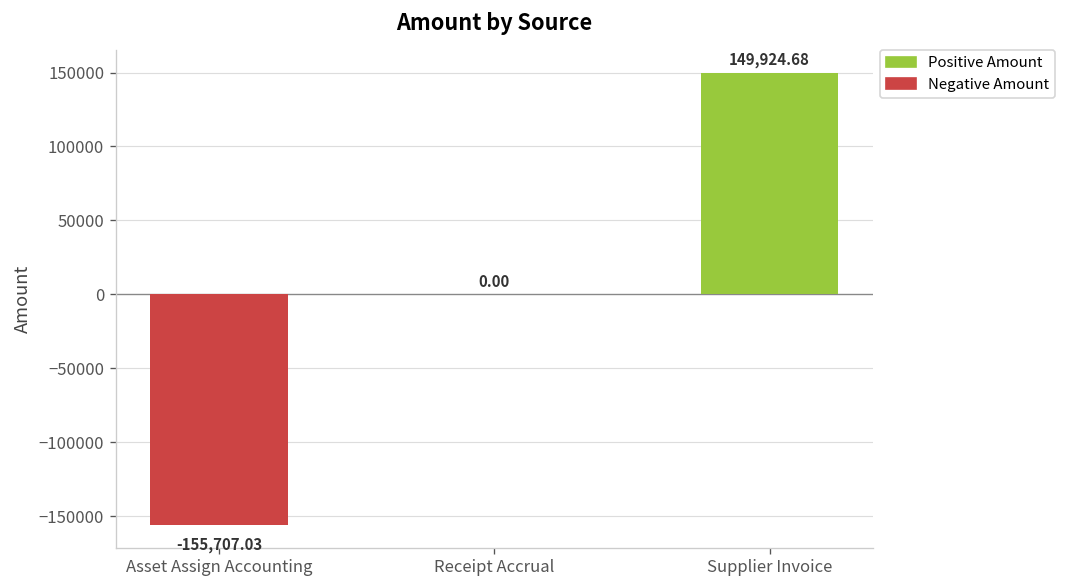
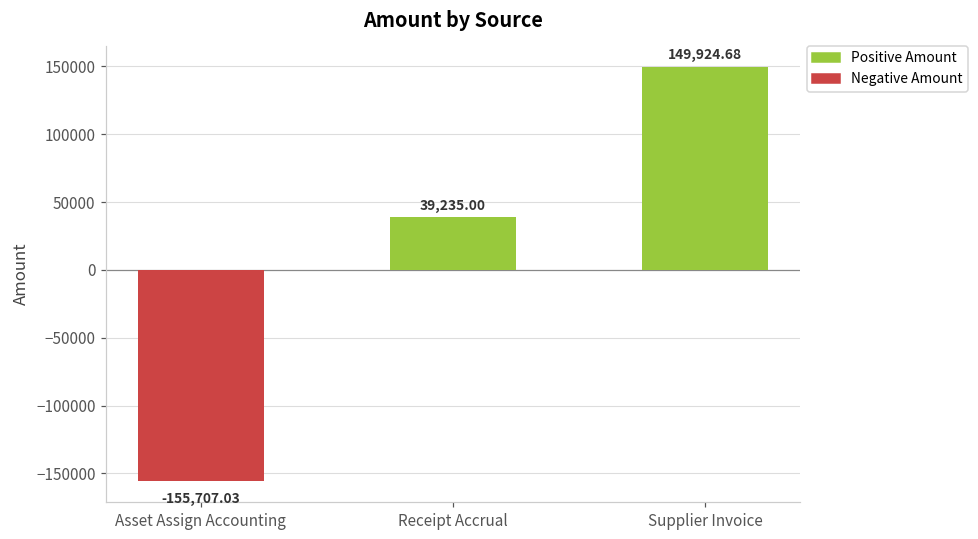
Receipt Accrual: 0.00 -> 39,235.00
